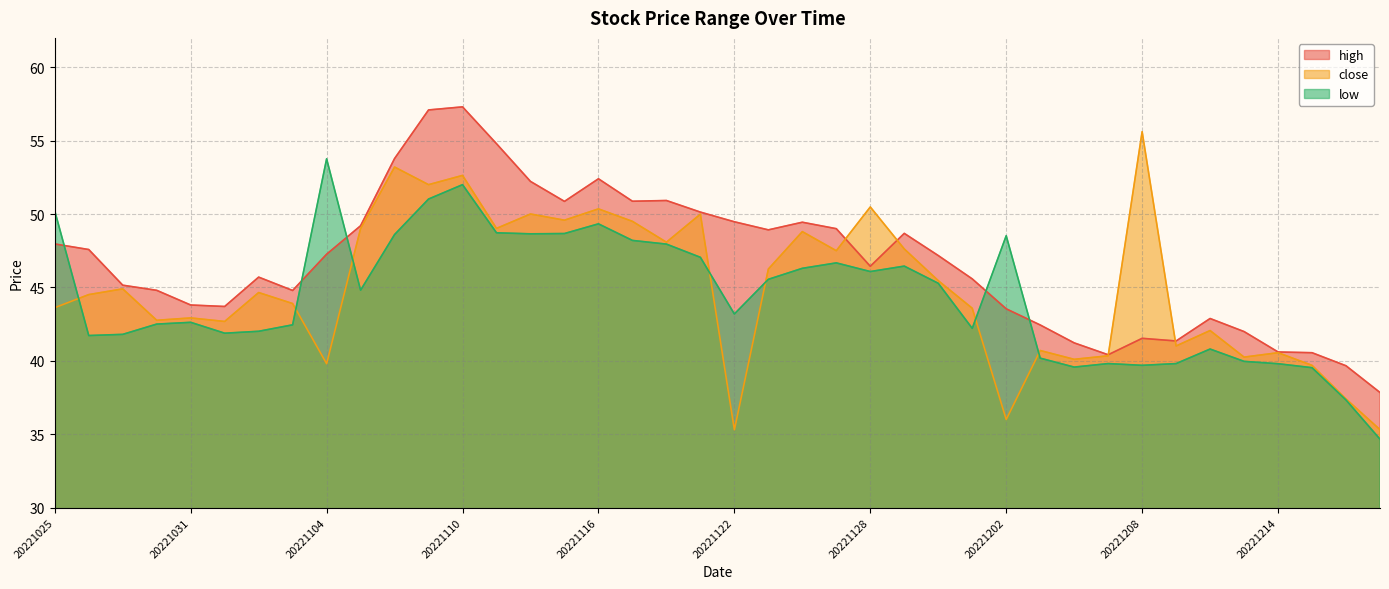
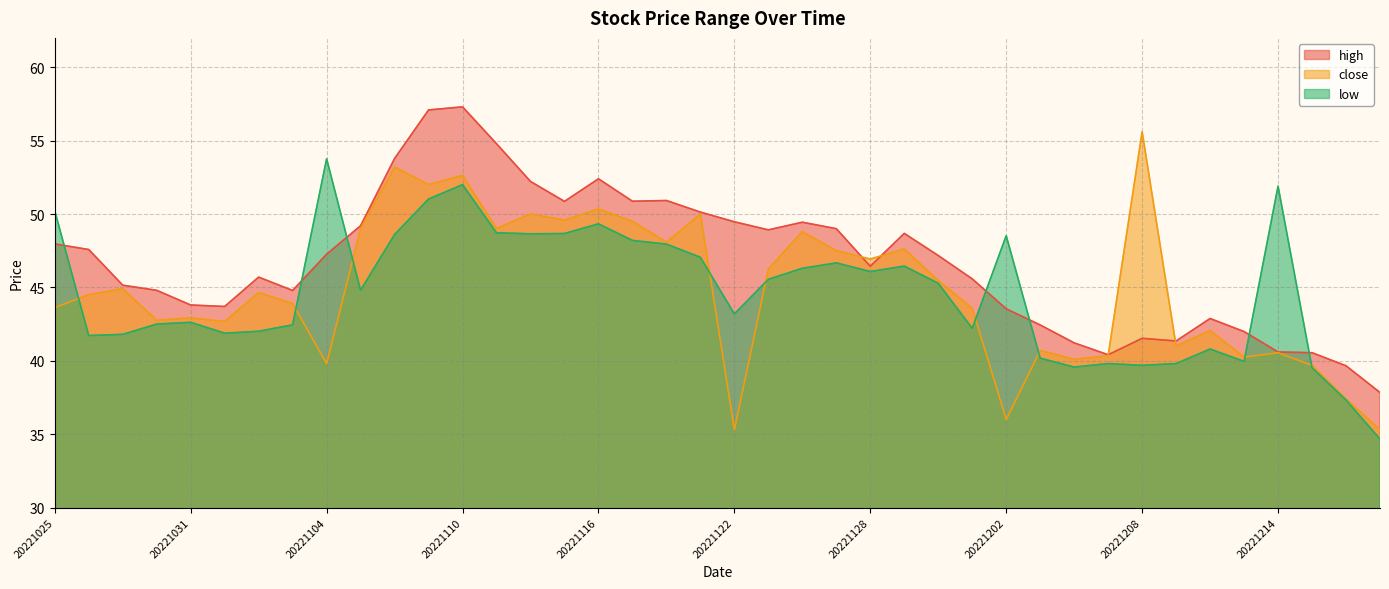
close, 20221128: 50.5 -> 46.9
low, 20221214: 39.8 -> 51.9
